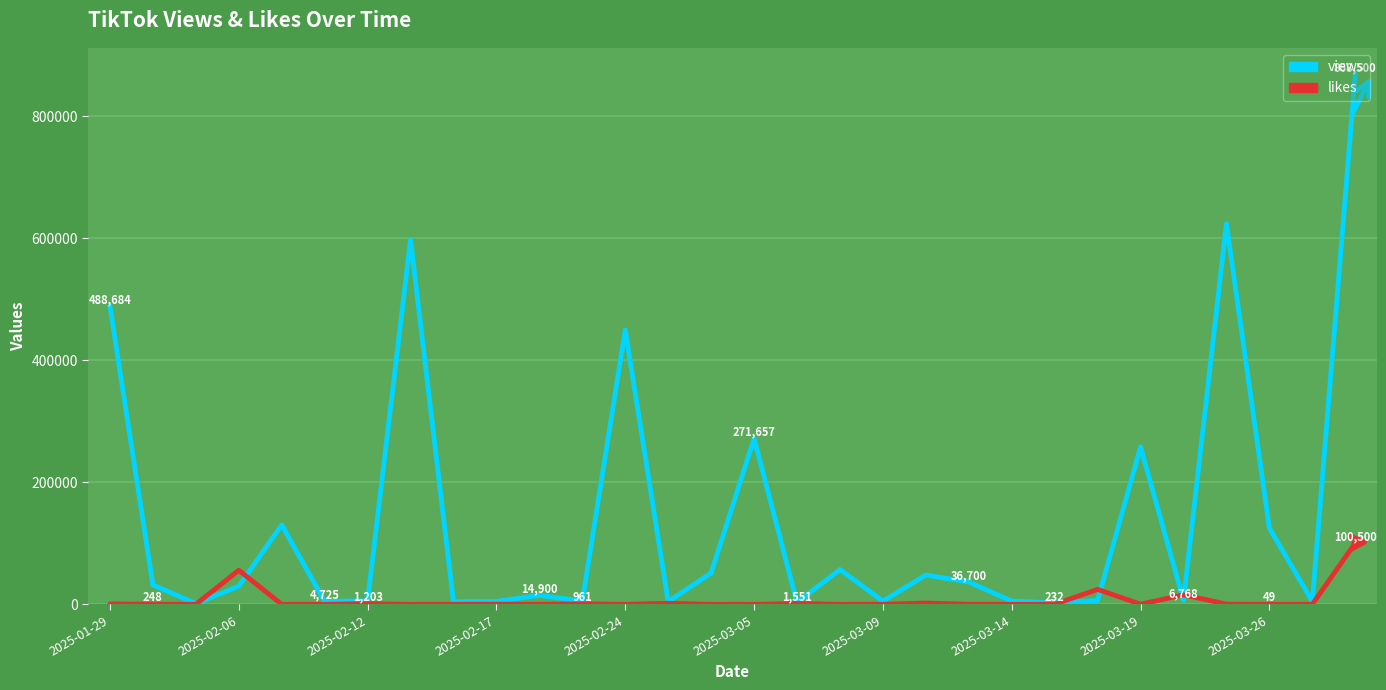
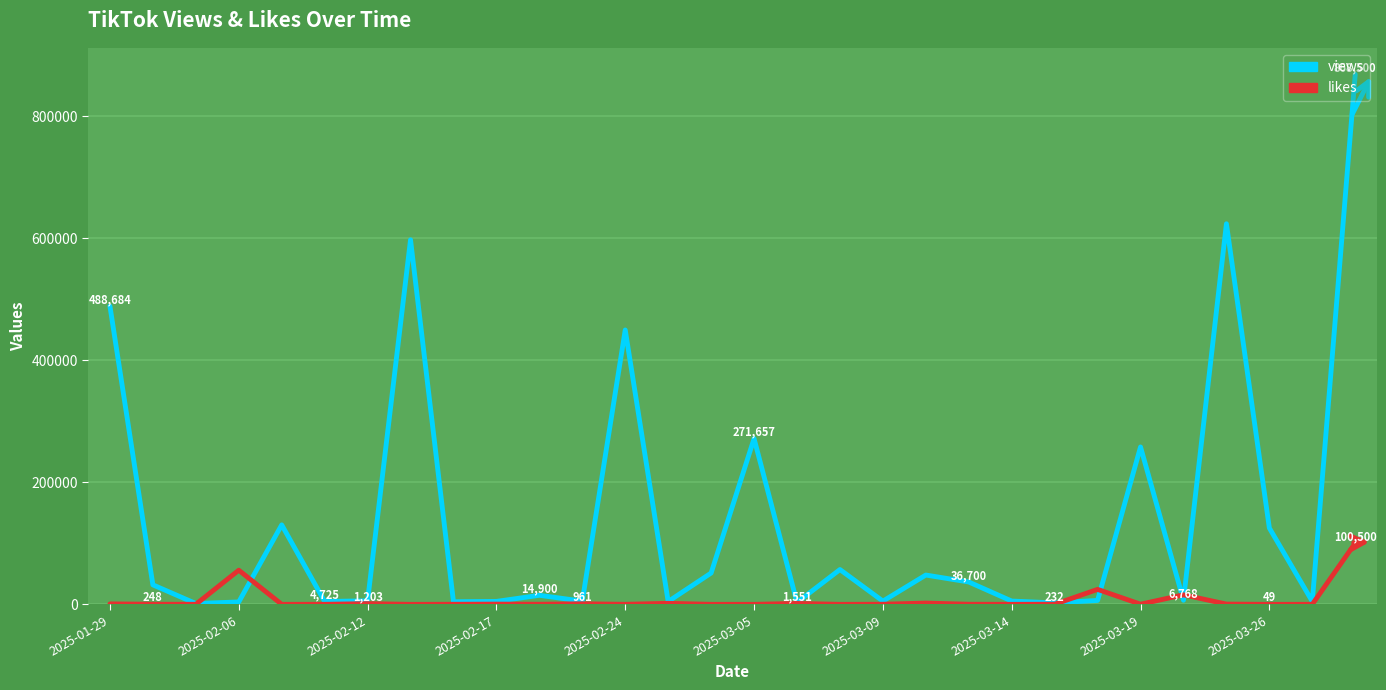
views, 2025-02-06: 30000 -> 0
